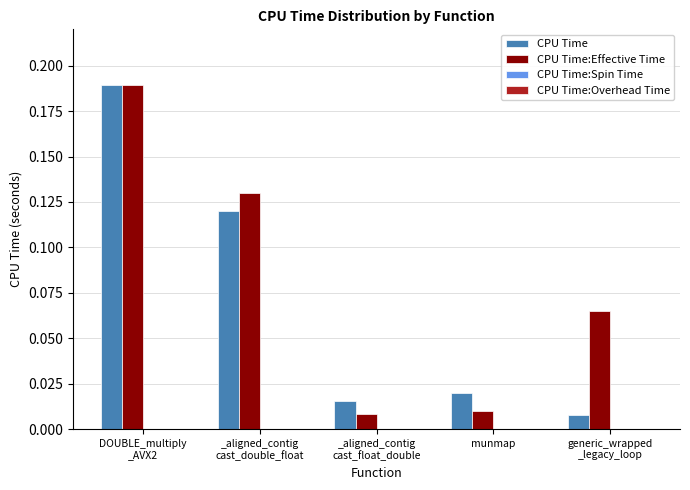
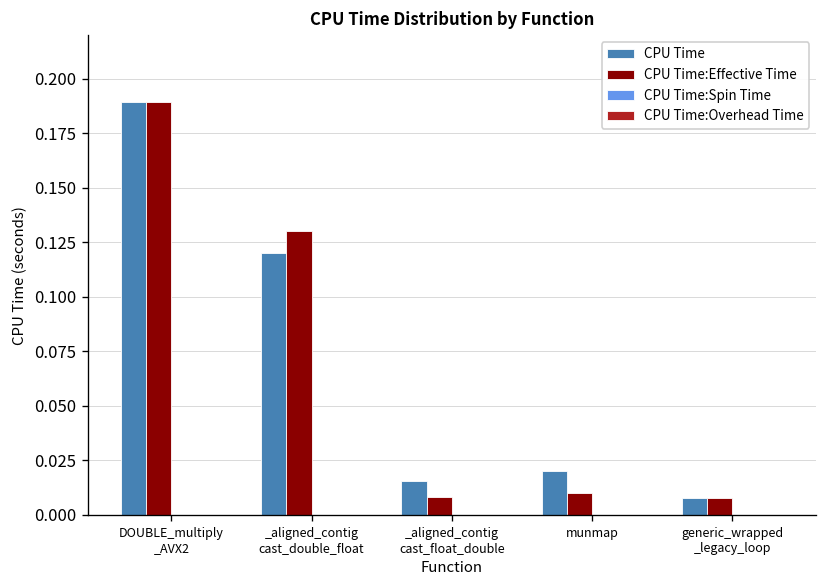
CPU Time:Effective Time, generic_wrapped _legacy_loop: 0.065 -> 0.008
